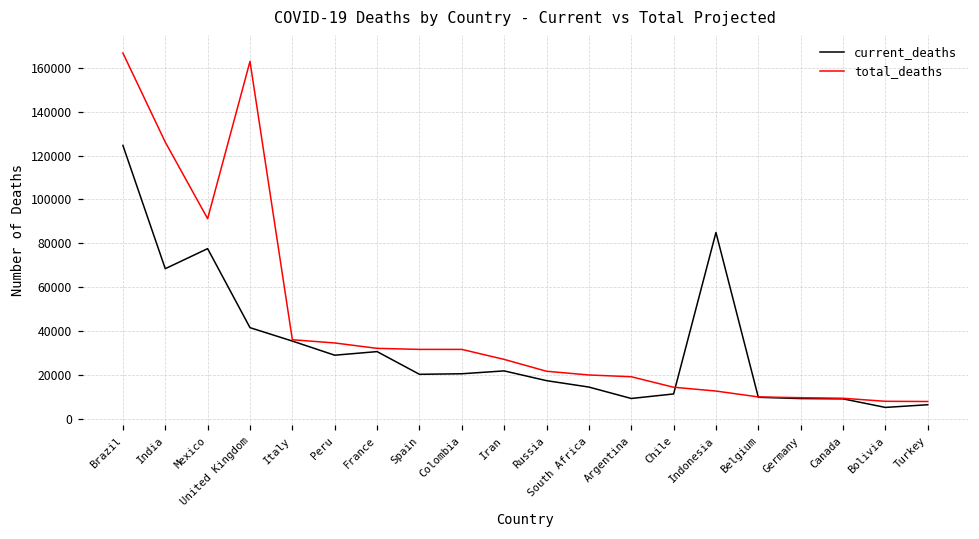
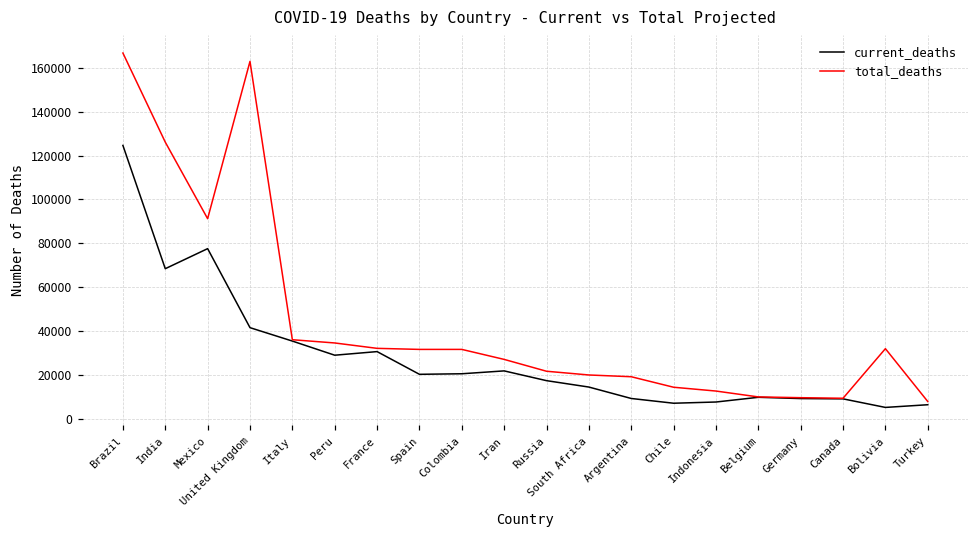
current_deaths, Chile: 11000 -> 7000
current_deaths, Indonesia: 85000 -> 8000
total_deaths, Bolivia: 8000 -> 32000
